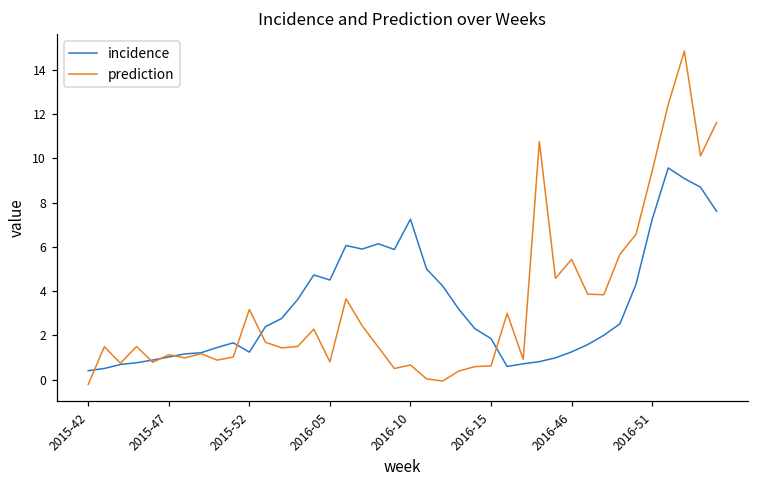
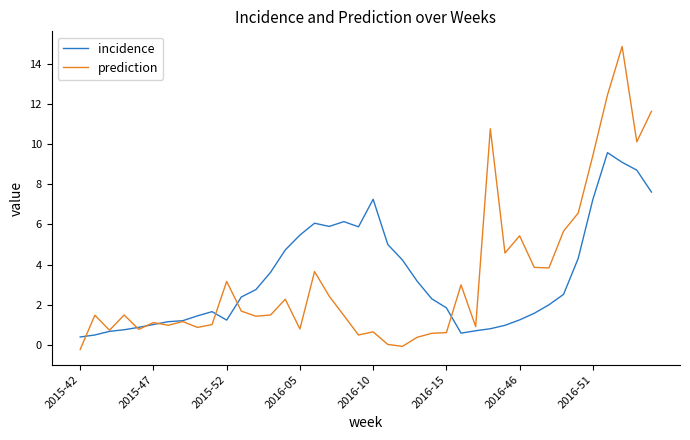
incidence, 2016-05: 4.5 -> 5.5
